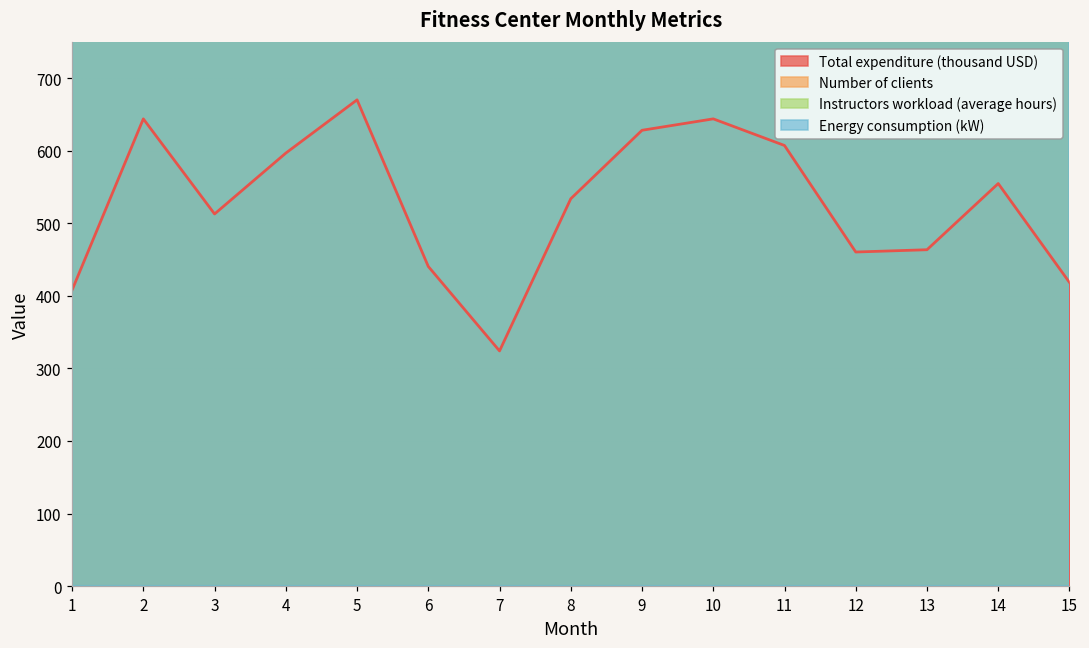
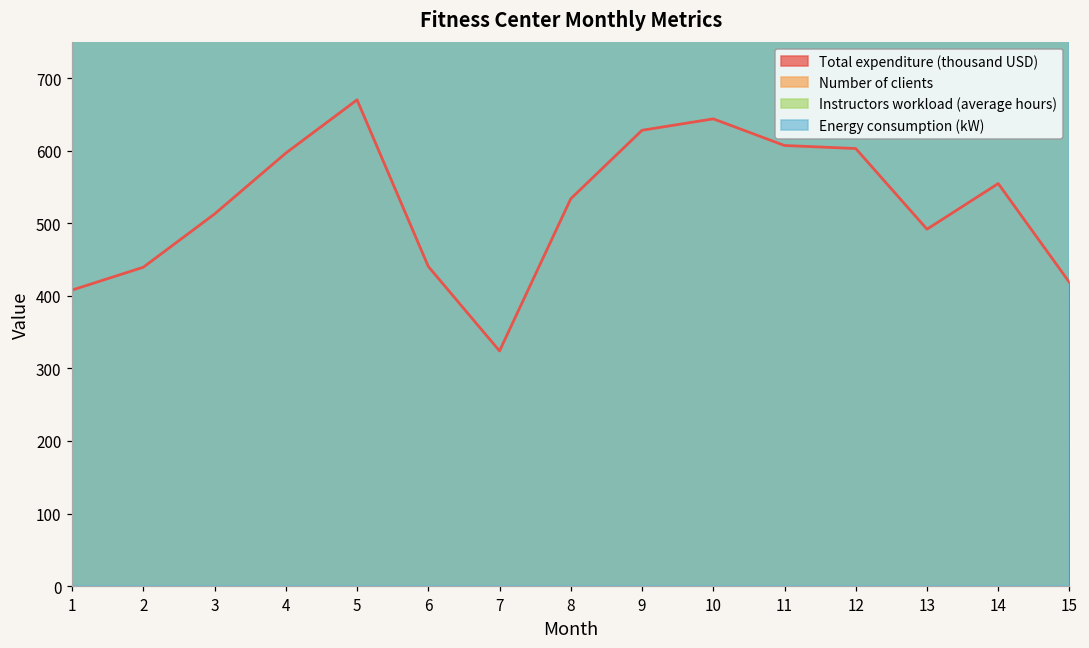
Total expenditure (thousand USD), 2: 640 -> 440
Total expenditure (thousand USD), 12: 460 -> 600
Total expenditure (thousand USD), 13: 460 -> 490
